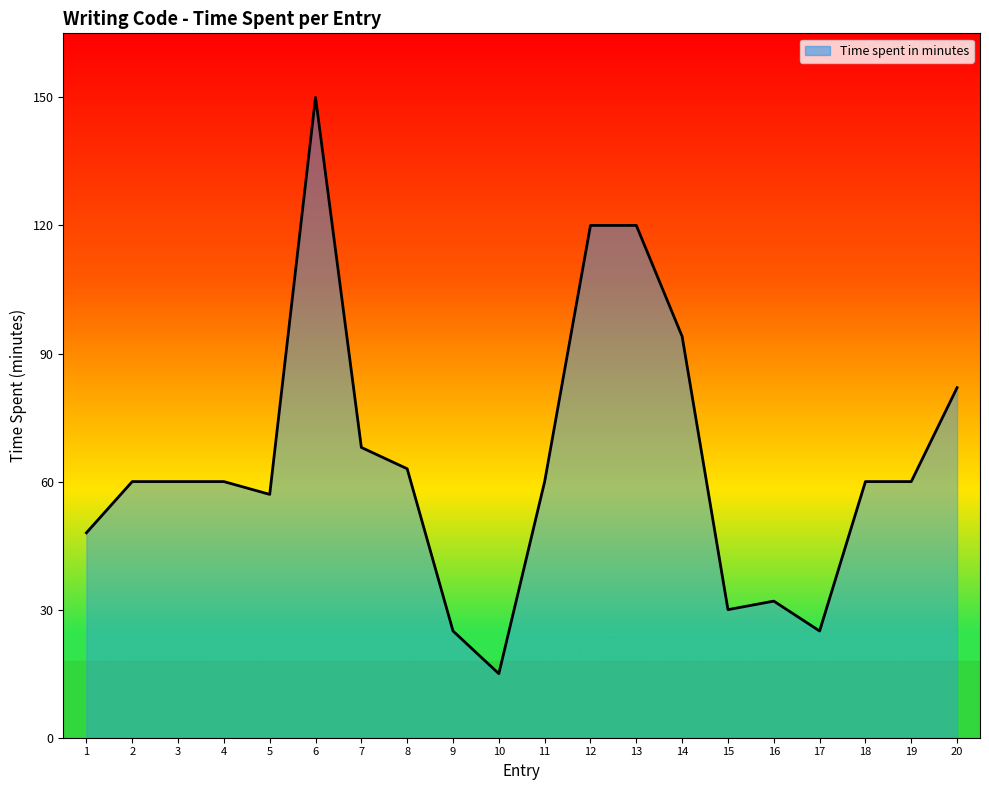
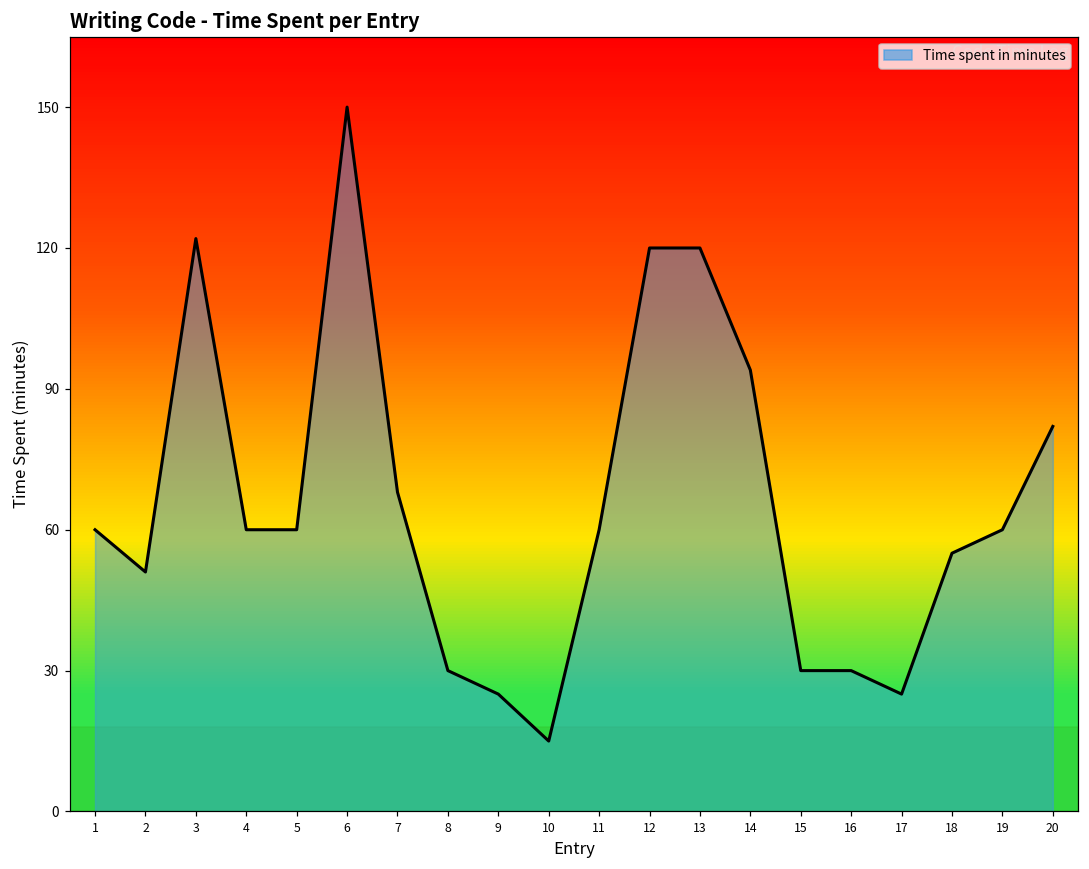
1: 48 -> 60
2: 60 -> 51
3: 60 -> 122
5: 57 -> 60
8: 63 -> 30
16: 32 -> 30
18: 60 -> 55
